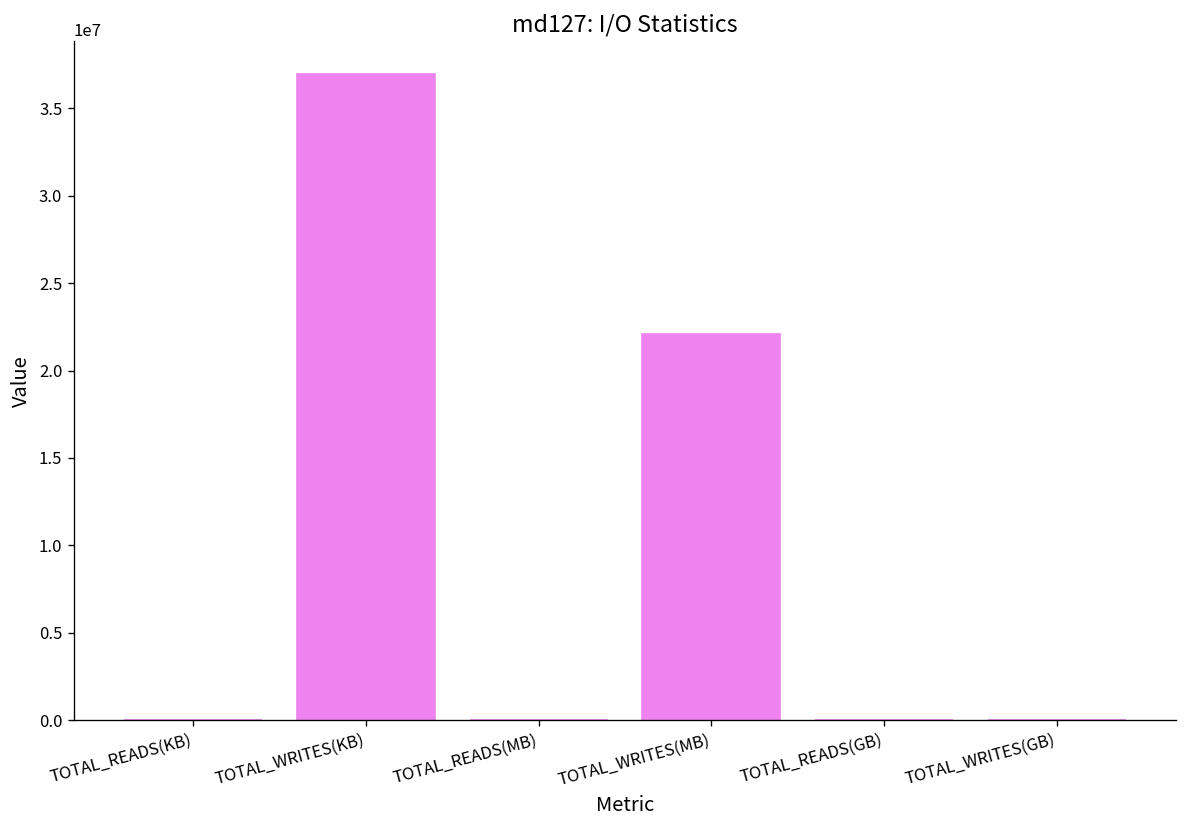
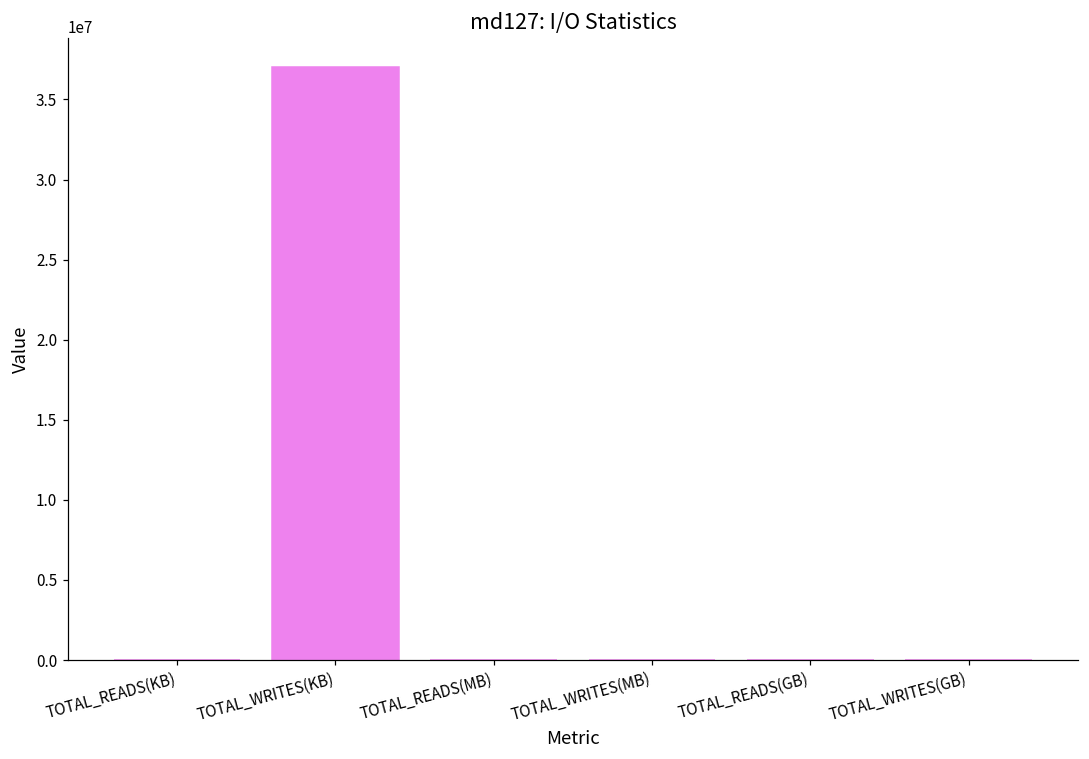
TOTAL_WRITES(MB): 22100000 -> 0
